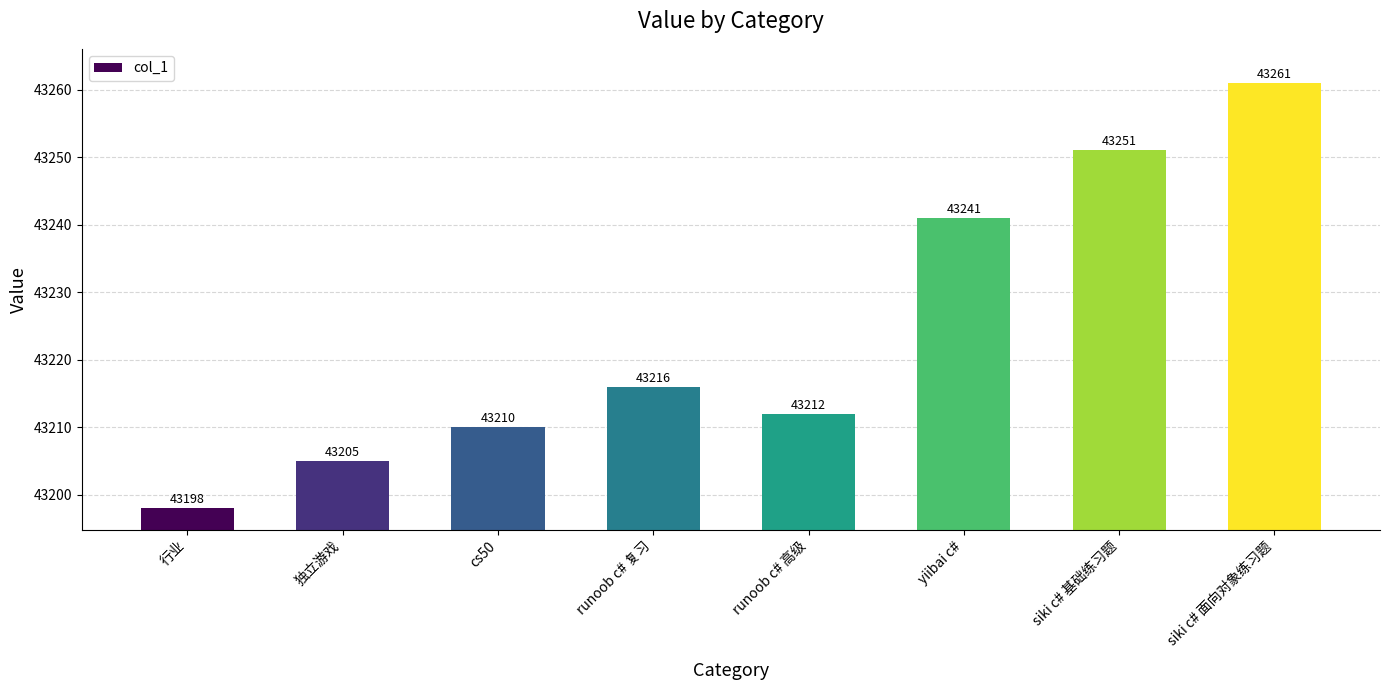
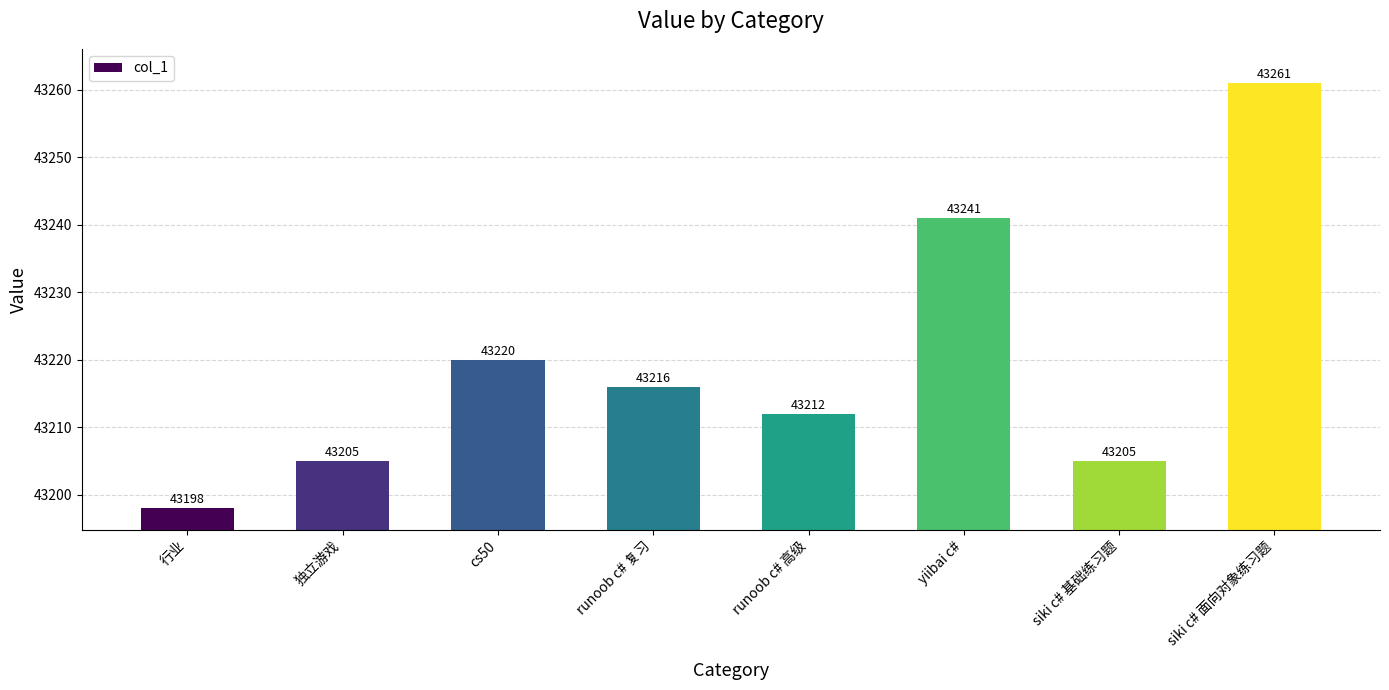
cs50: 43210 -> 43220
siki c# 基础练习题: 43251 -> 43205
